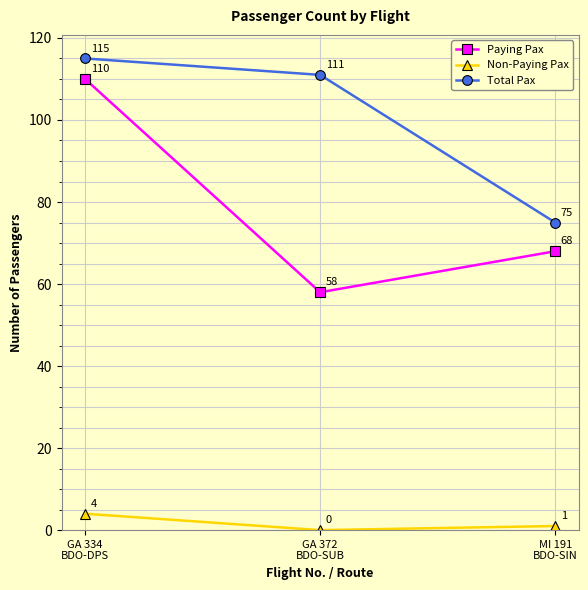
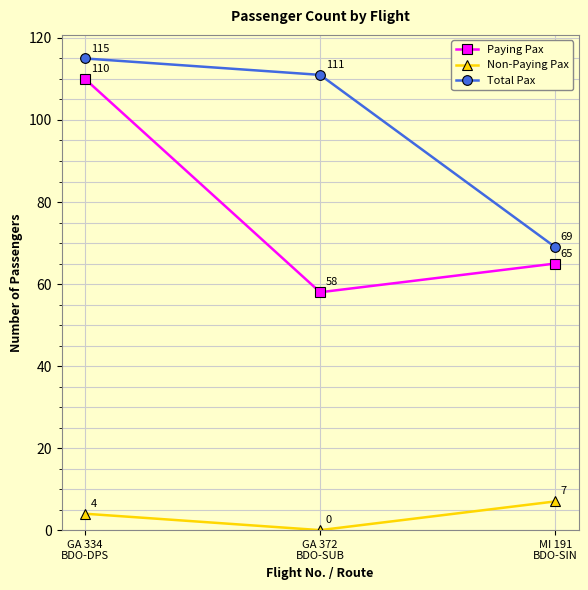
Paying Pax, MI 191 BDO-SIN: 68 -> 65
Non-Paying Pax, MI 191 BDO-SIN: 1 -> 7
Total Pax, MI 191 BDO-SIN: 75 -> 69
